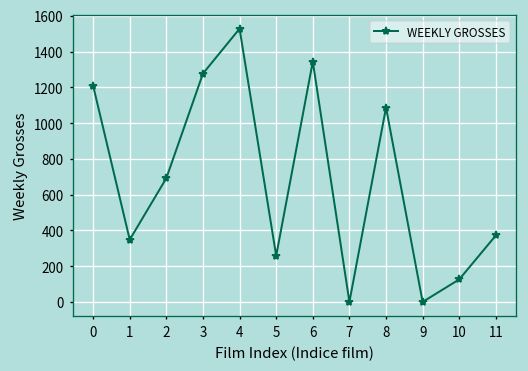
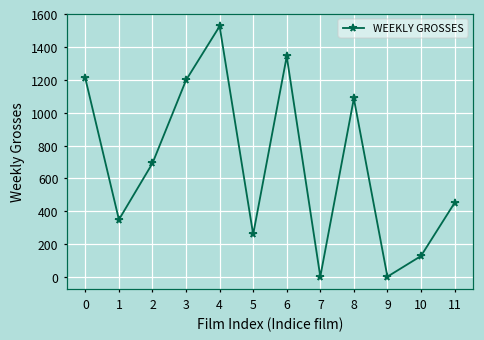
3: 1280 -> 1200
11: 370 -> 450
